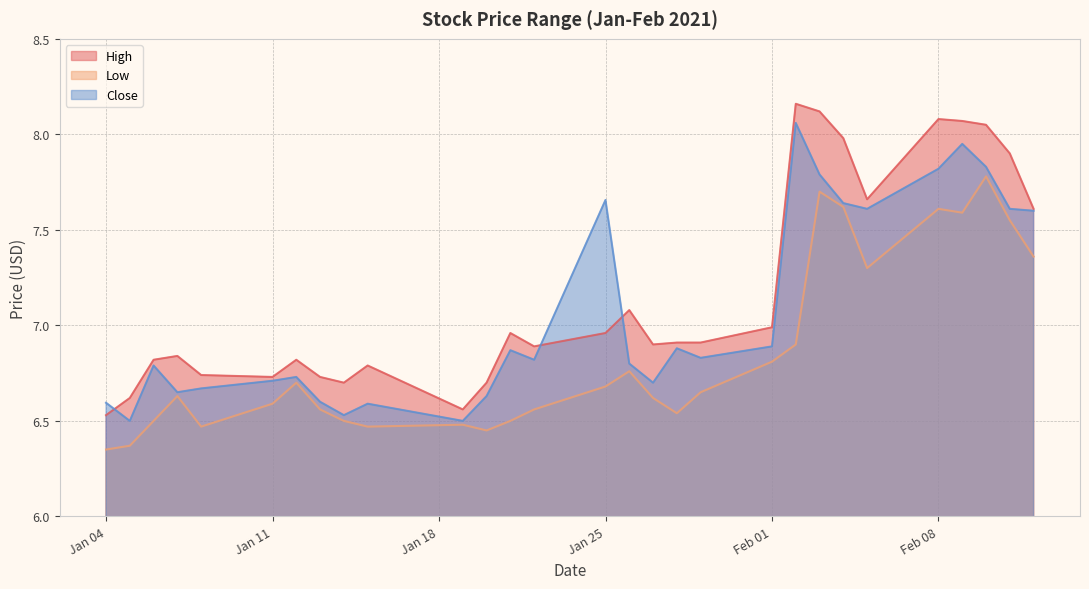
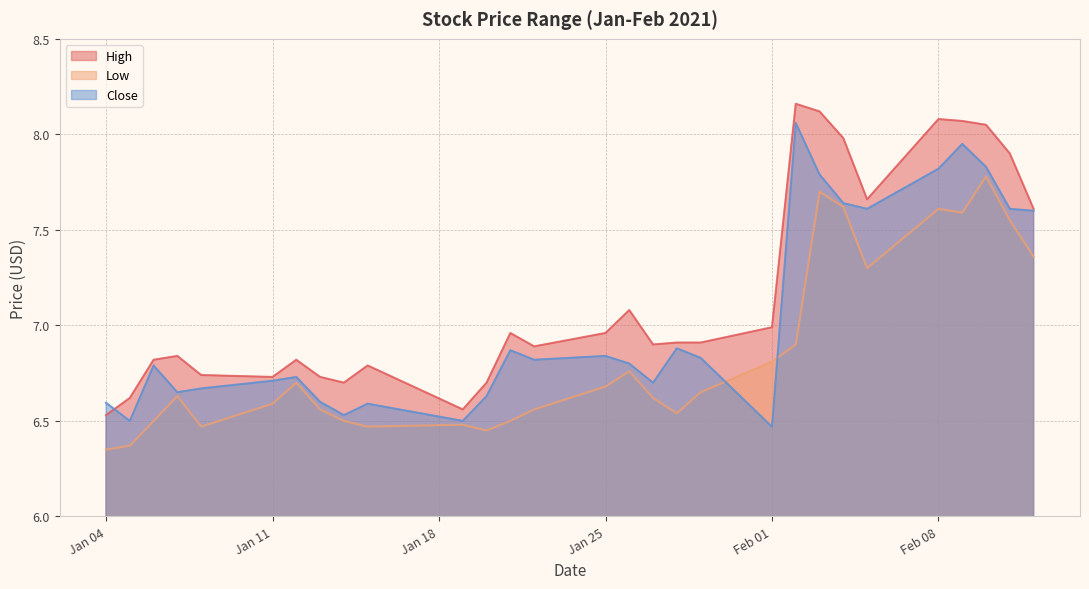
Close, Jan 25: 7.66 -> 6.84
Close, Feb 01: 6.89 -> 6.47
